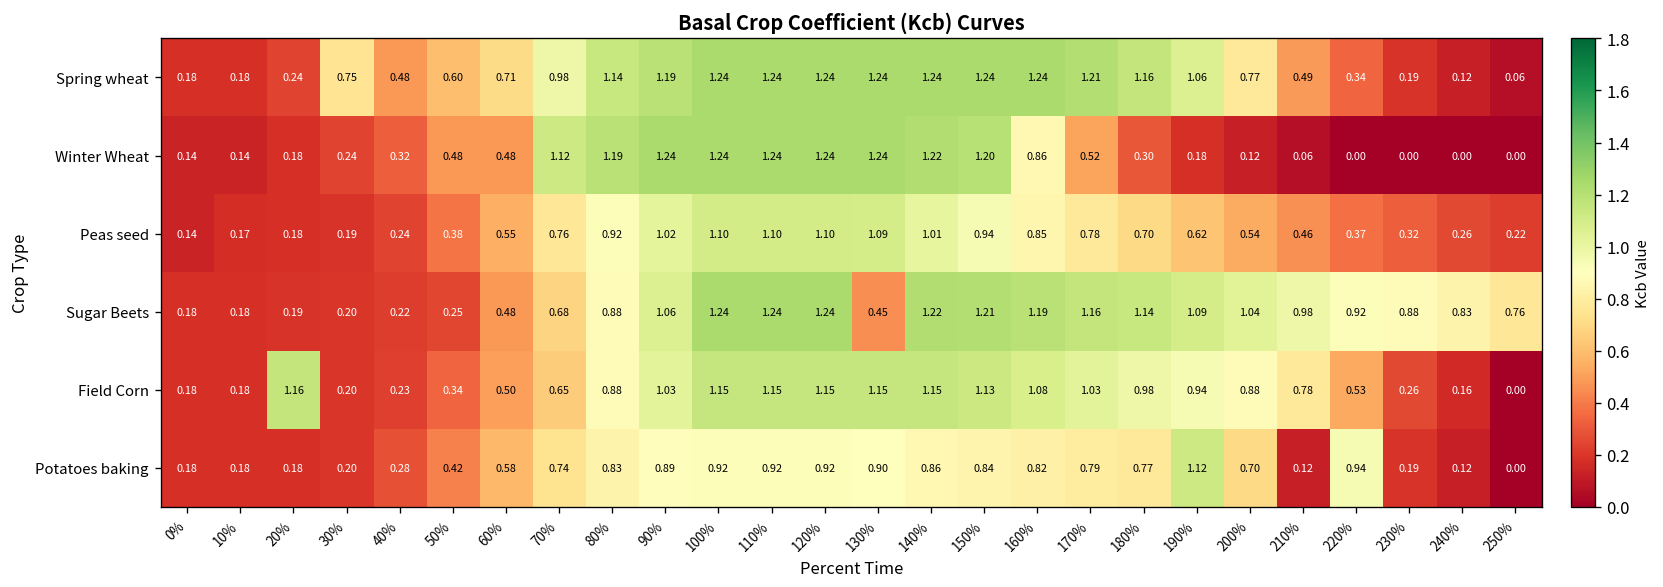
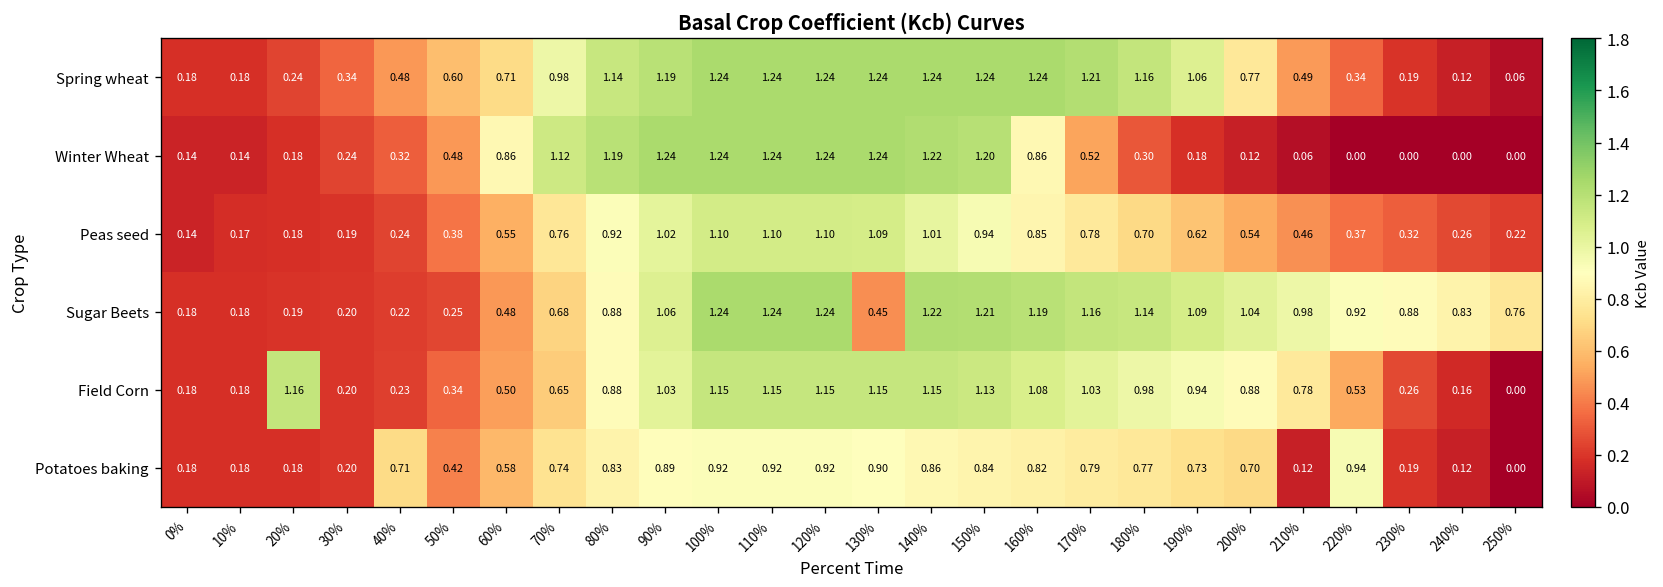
Spring wheat, 30%: 0.75 -> 0.34
Winter Wheat, 60%: 0.48 -> 0.86
Potatoes baking, 40%: 0.28 -> 0.71
Potatoes baking, 190%: 1.12 -> 0.73
